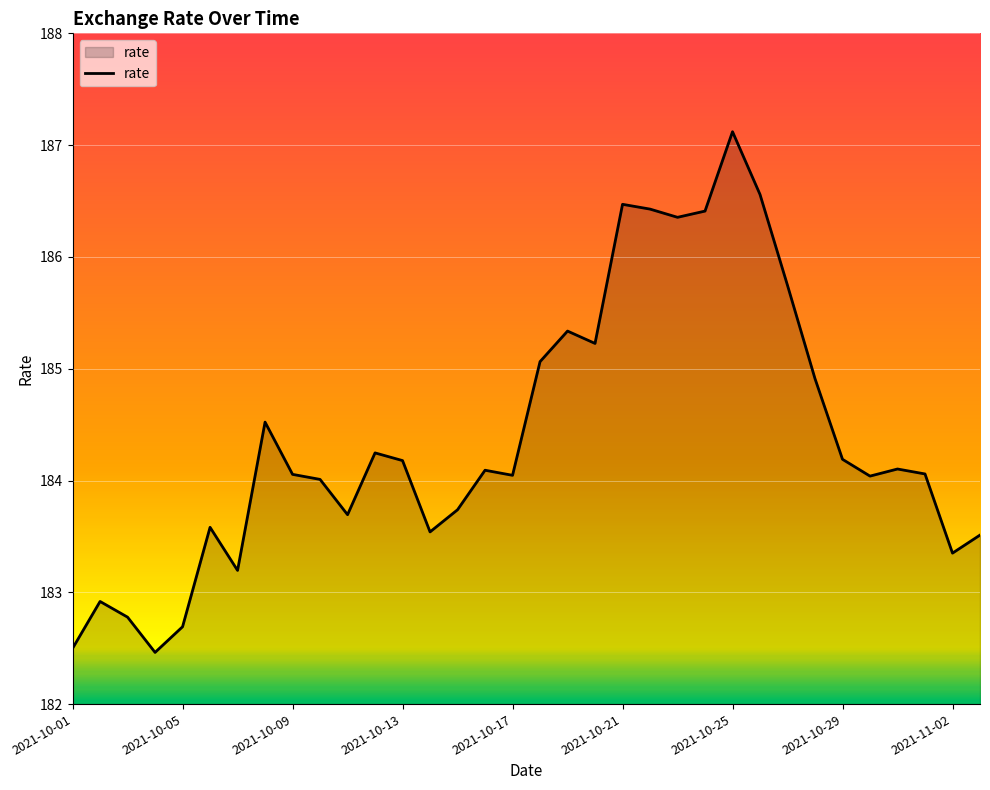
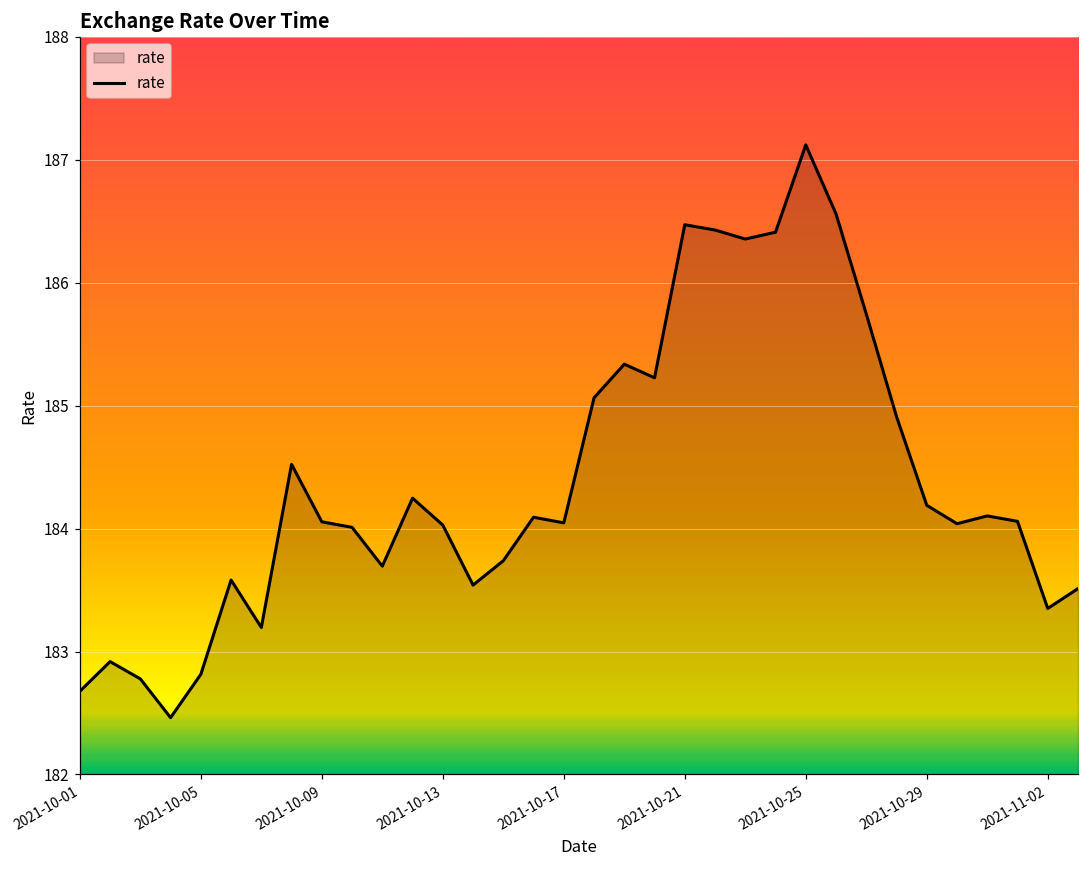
2021-10-01: 182.50 -> 182.68
2021-10-05: 182.69 -> 182.81
2021-10-13: 184.18 -> 184.03
